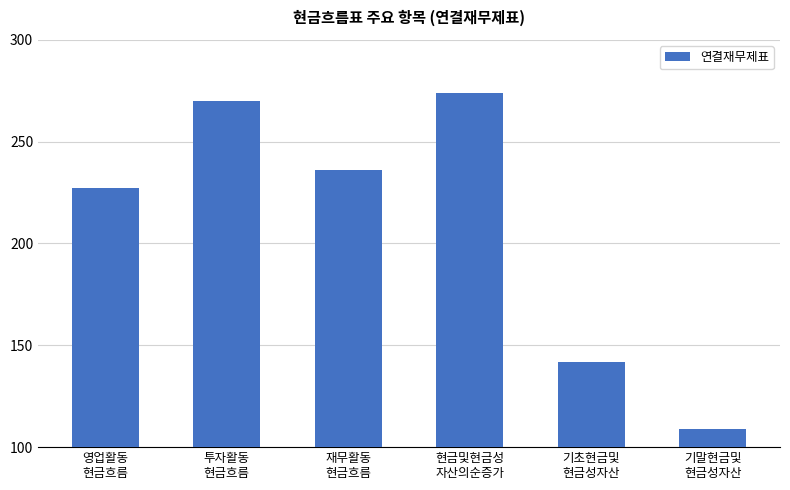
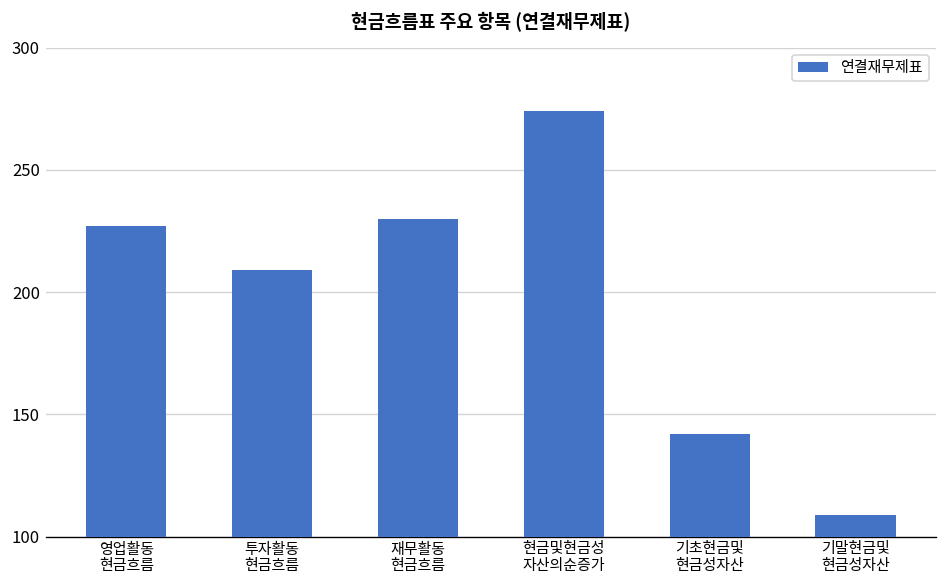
투자활동 현금흐름: 270 -> 209
재무활동 현금흐름: 236 -> 230
